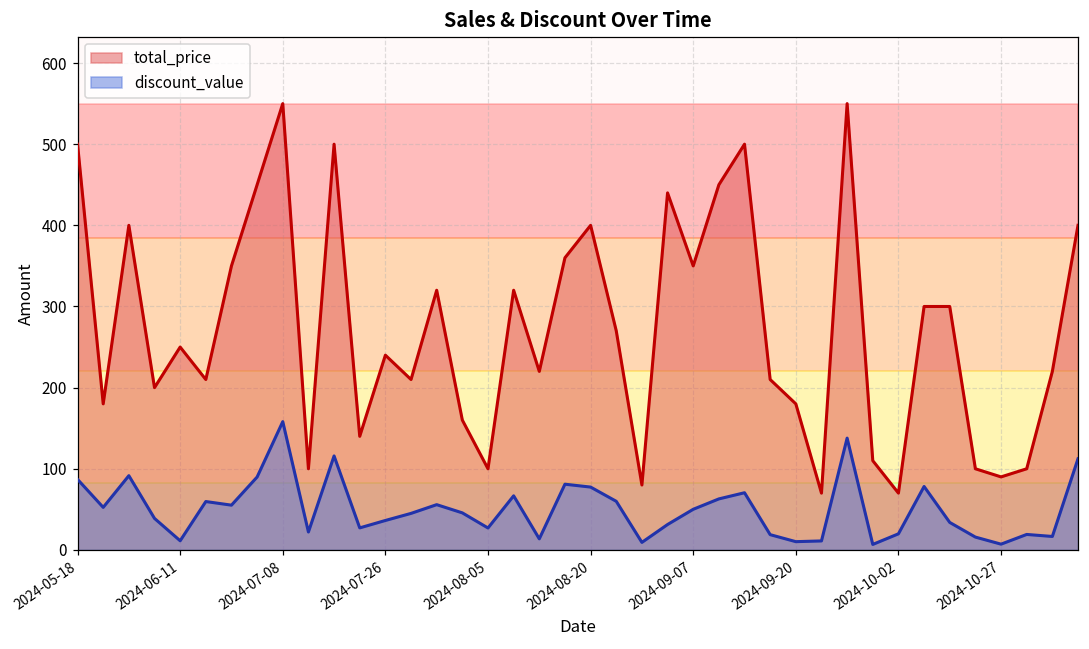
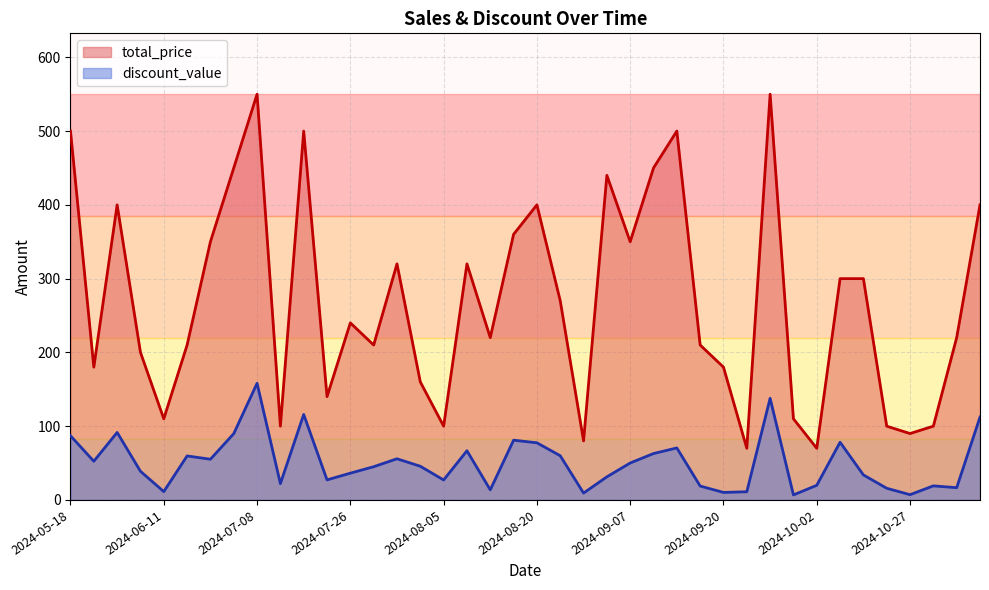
total_price, 2024-06-11: 250 -> 110
